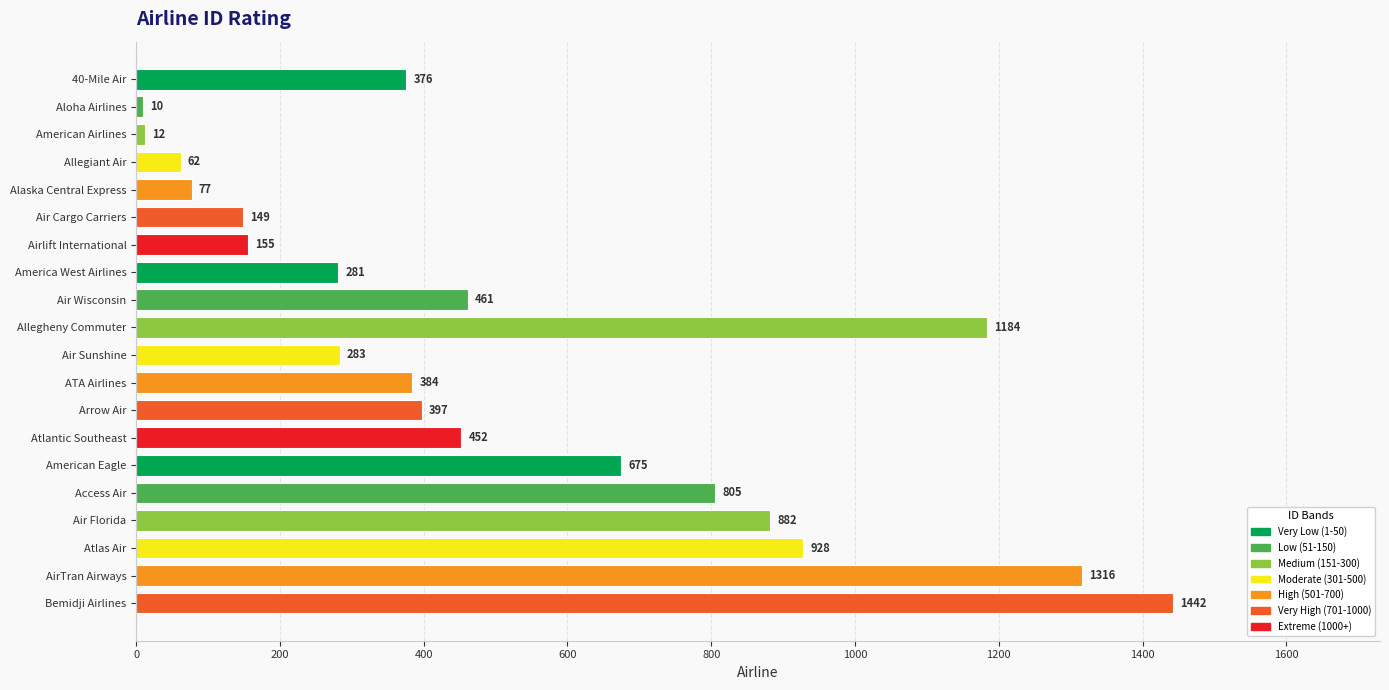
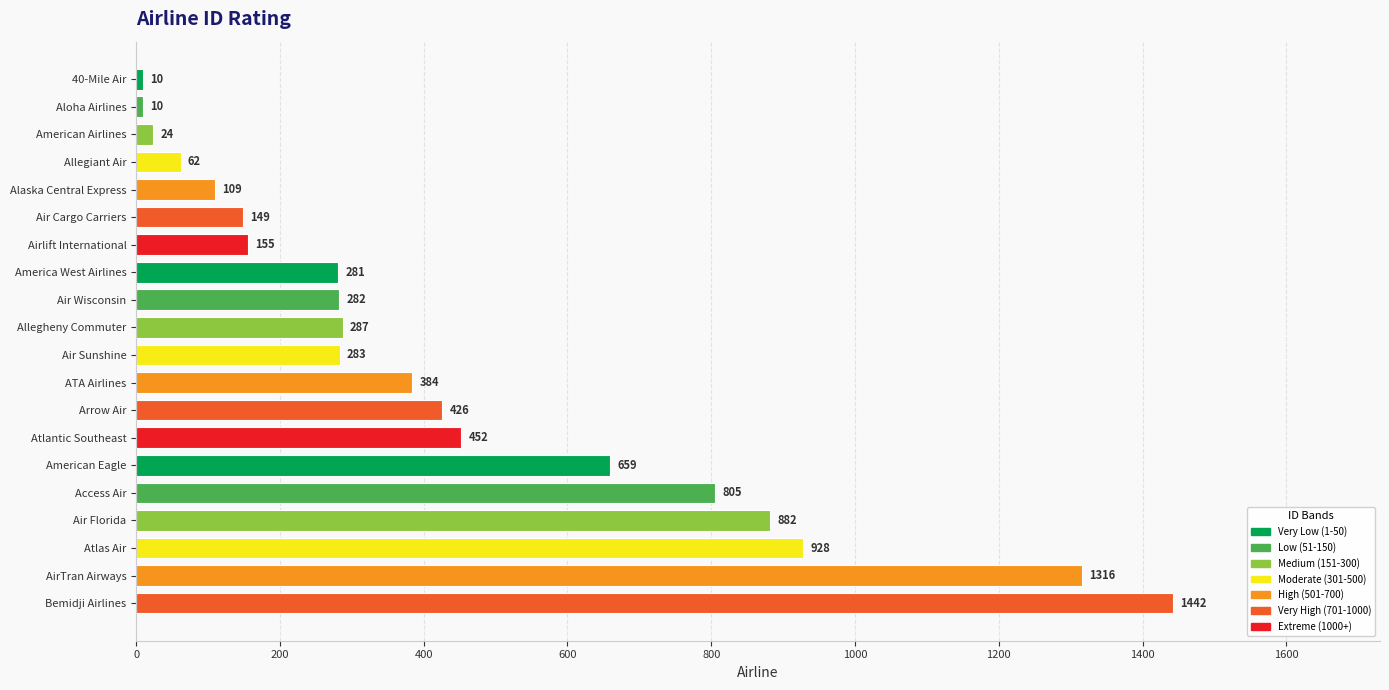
40-Mile Air: 376 -> 10
American Airlines: 12 -> 24
Alaska Central Express: 77 -> 109
Air Wisconsin: 461 -> 282
Allegheny Commuter: 1184 -> 287
Arrow Air: 397 -> 426
American Eagle: 675 -> 659
